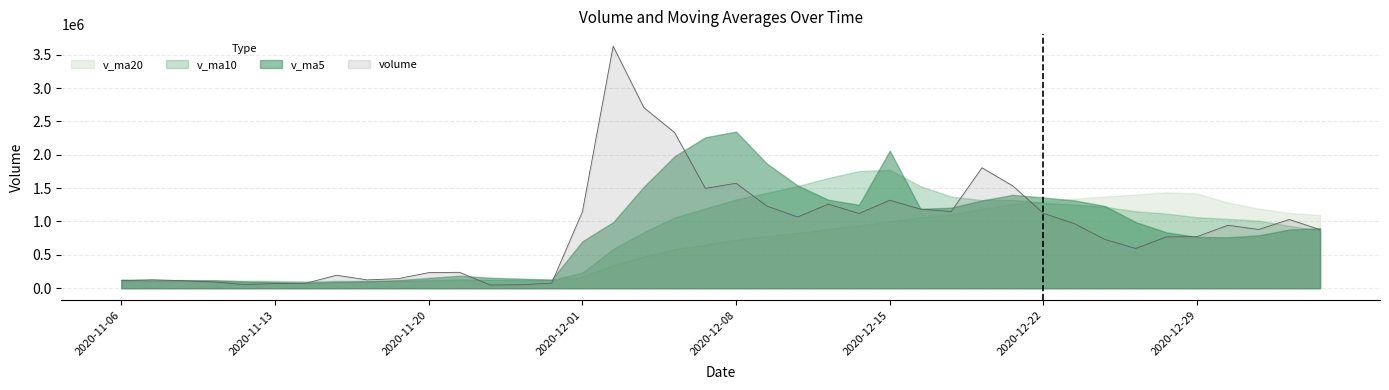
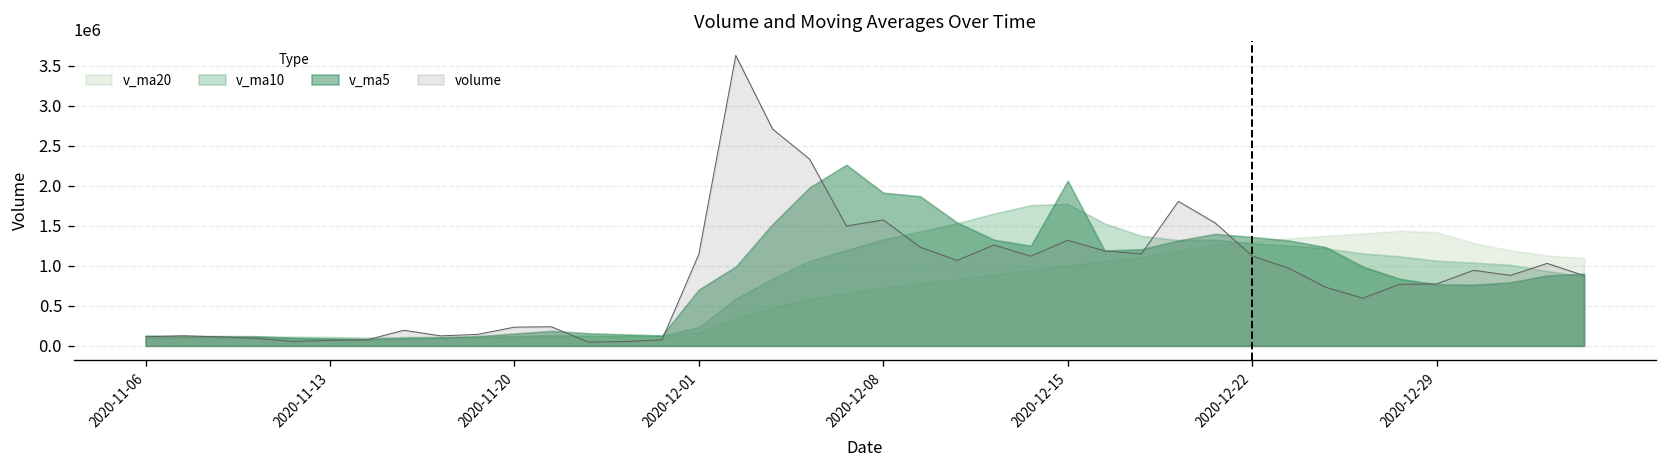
v_ma5, 2020-12-08: 2300000 -> 1900000
